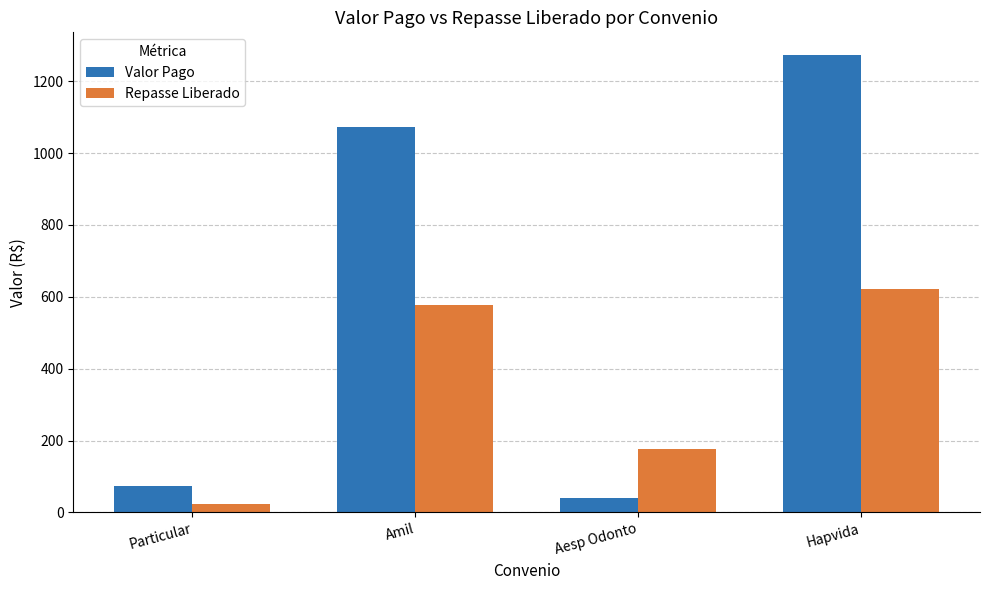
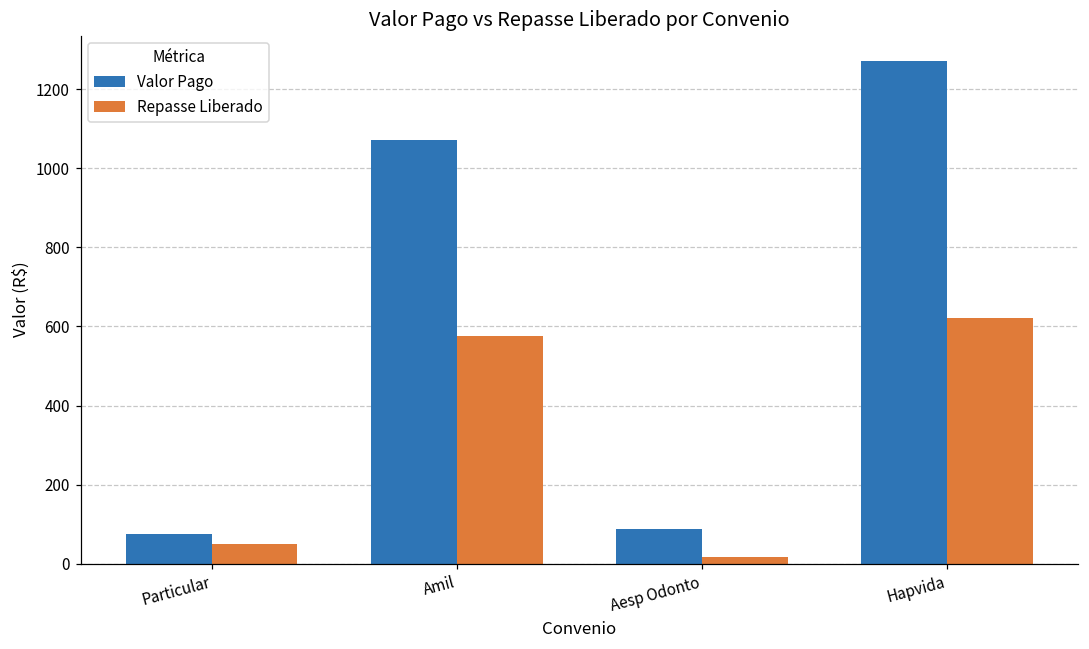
Repasse Liberado, Particular: 20 -> 50
Valor Pago, Aesp Odonto: 40 -> 90
Repasse Liberado, Aesp Odonto: 180 -> 20
